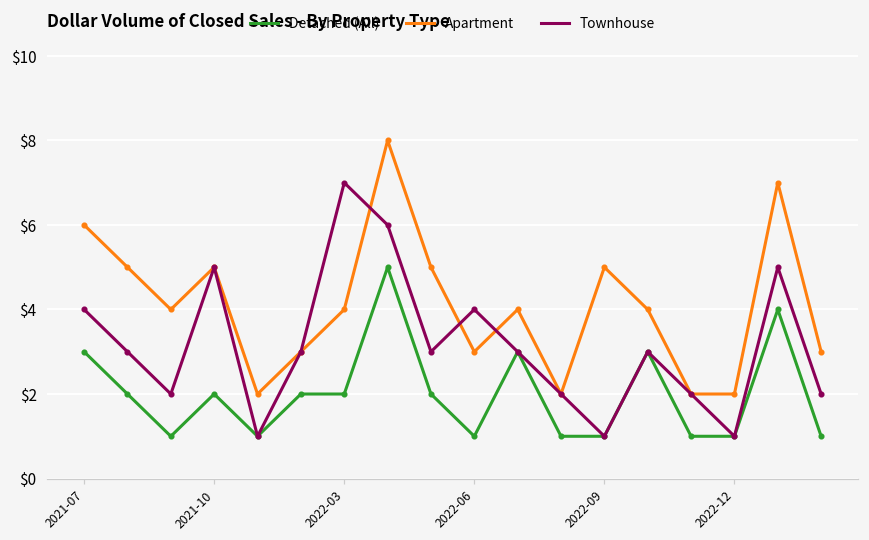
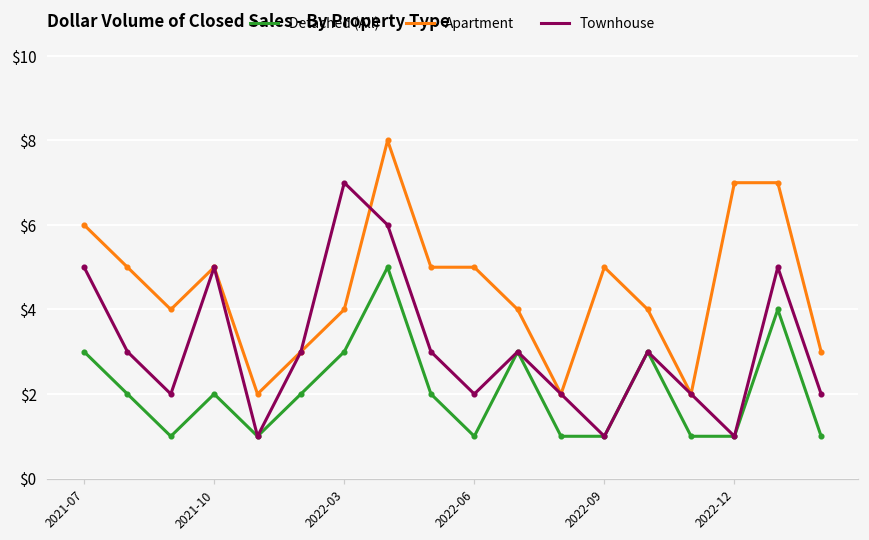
Townhouse, 2021-07: $4 -> $5
Detached (All), 2022-03: $2 -> $3
Apartment, 2022-06: $3 -> $5
Townhouse, 2022-06: $4 -> $2
Apartment, 2022-12: $2 -> $7
